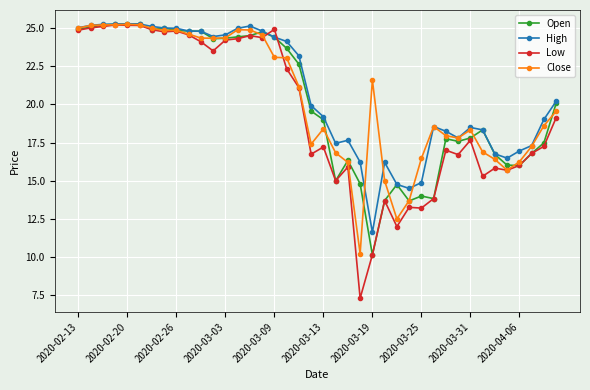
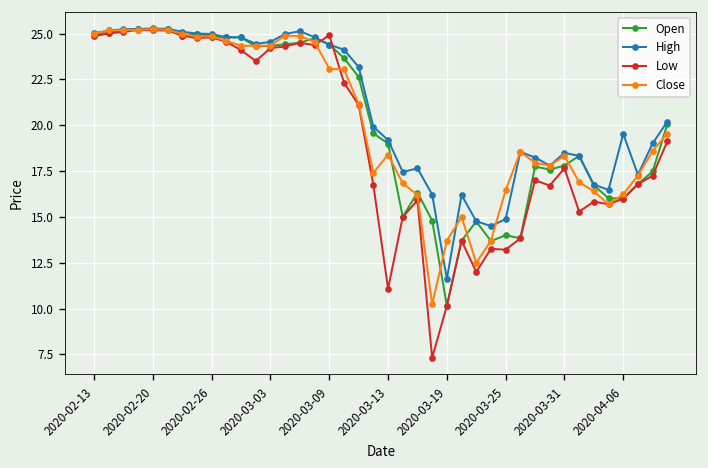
Low, 2020-03-13: 17.2 -> 11.1
Close, 2020-03-19: 21.6 -> 13.7
High, 2020-04-06: 17.0 -> 19.5
